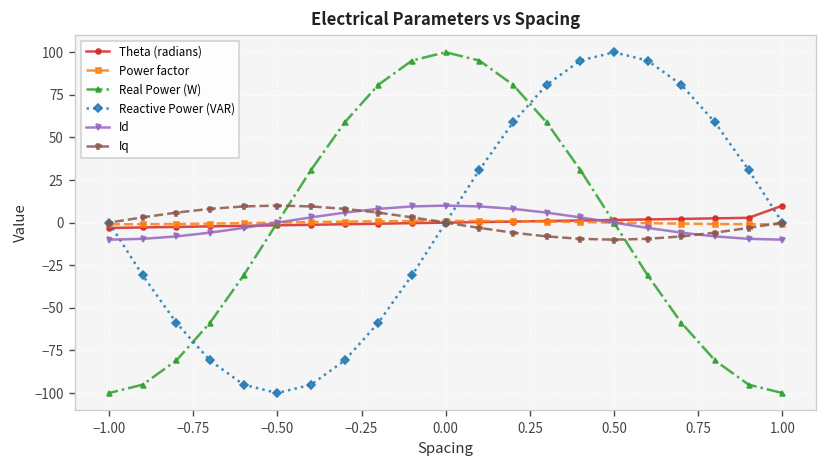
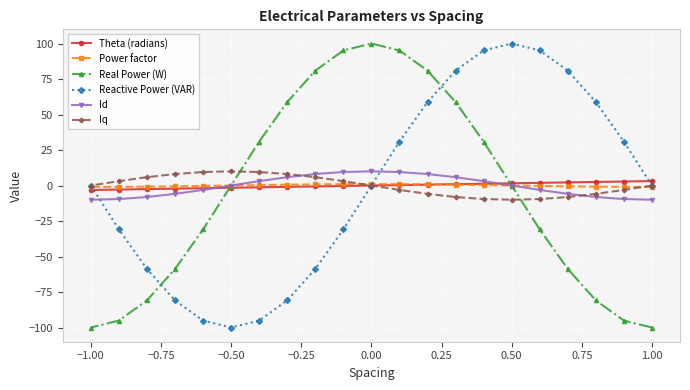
Theta (radians), 1.00: 10 -> 3
